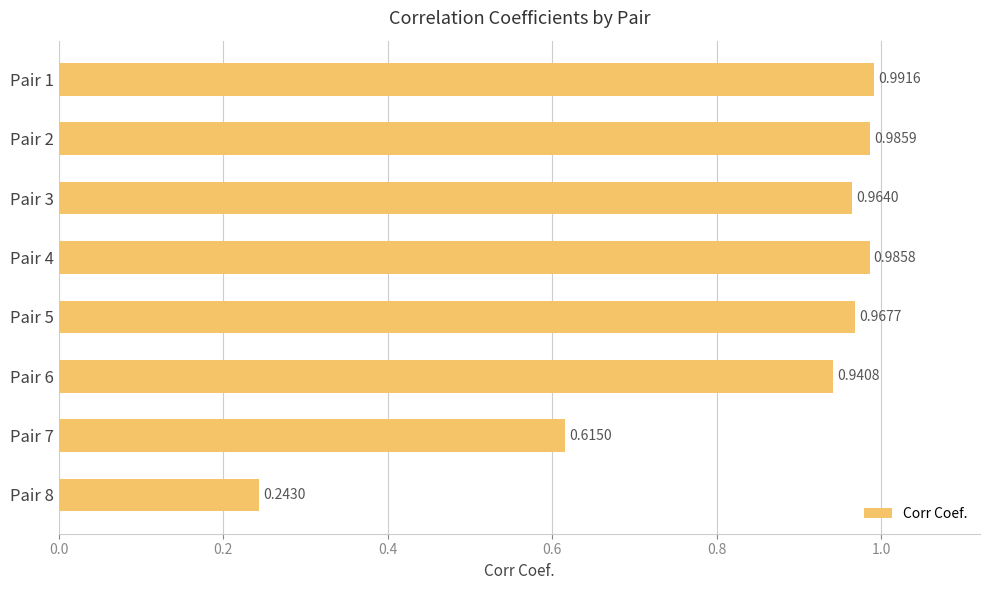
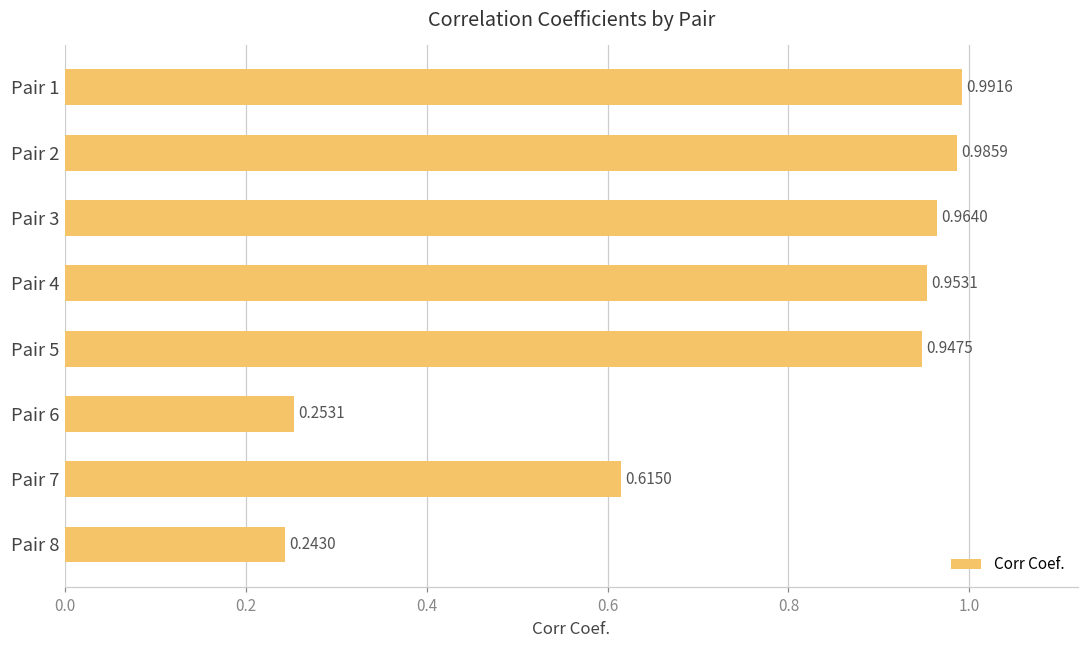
Pair 4: 0.9858 -> 0.9531
Pair 5: 0.9677 -> 0.9475
Pair 6: 0.9408 -> 0.2531
